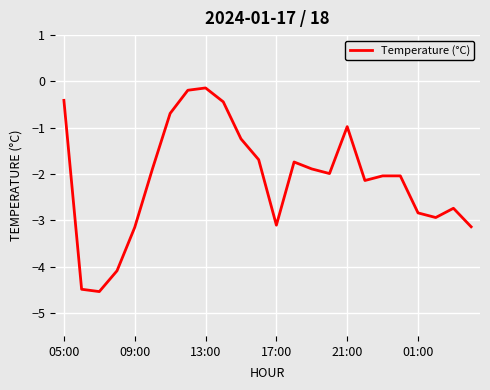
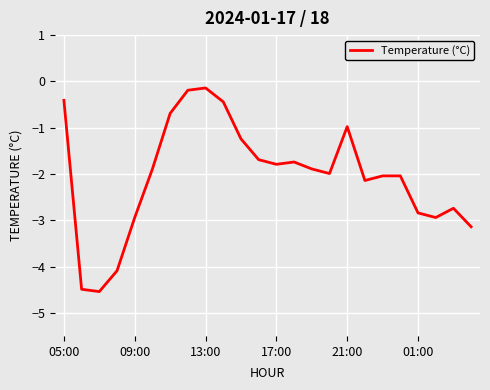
09:00: -3.2 -> -2.9
17:00: -3.1 -> -1.8
